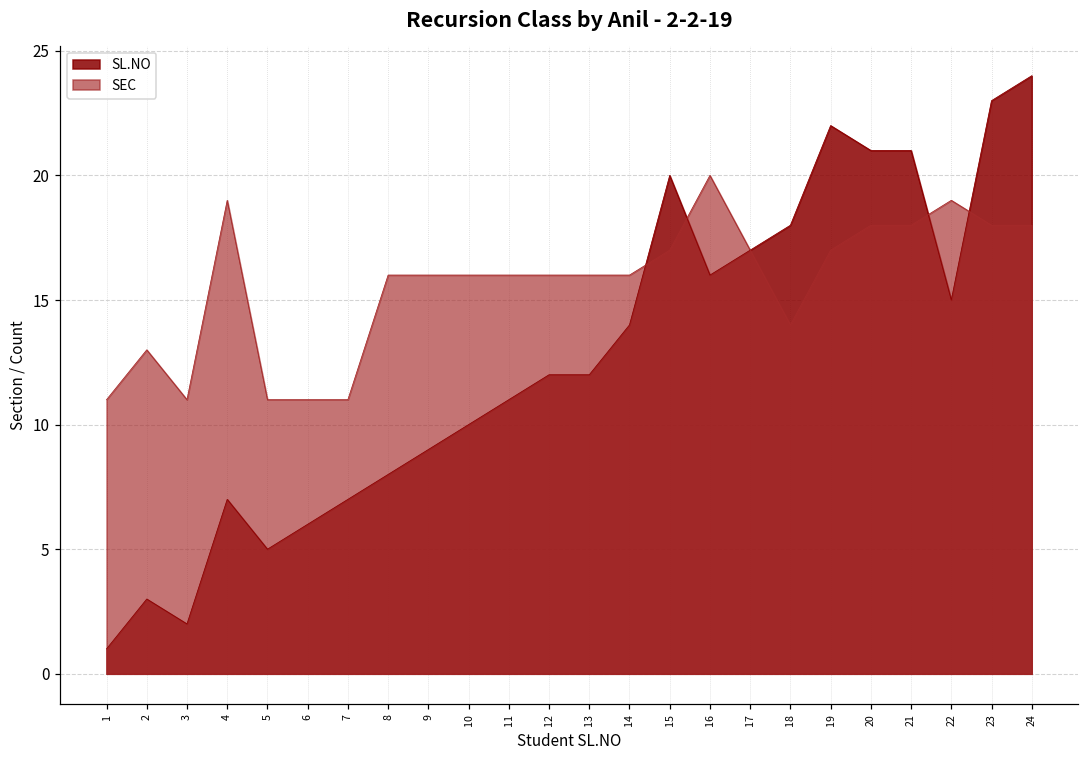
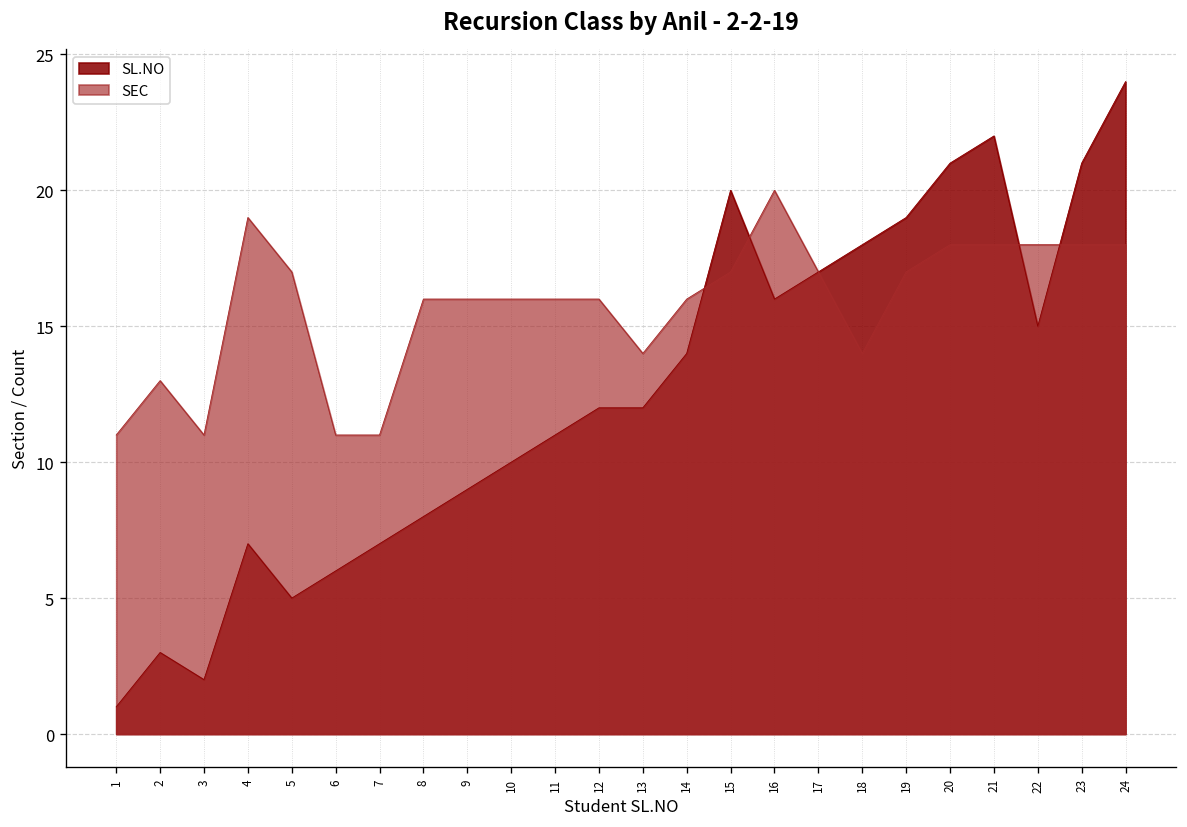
SEC, 5: 11 -> 17
SEC, 13: 16 -> 14
SL.NO, 19: 22 -> 19
SL.NO, 21: 21 -> 22
SEC, 22: 19 -> 18
SL.NO, 23: 23 -> 21
